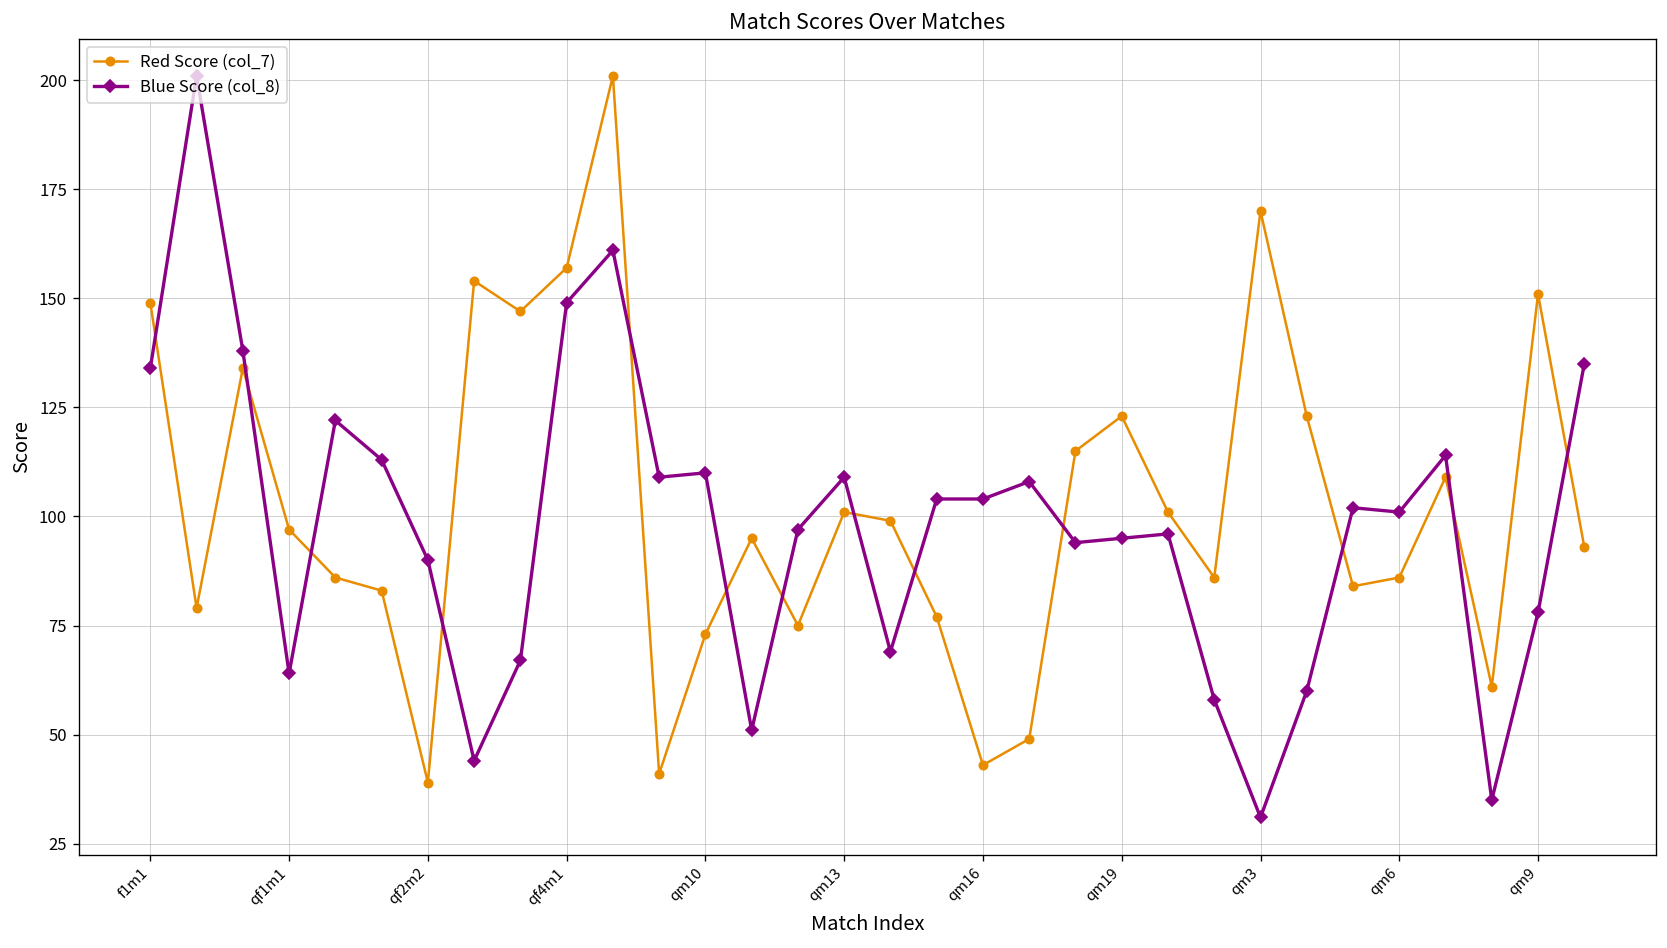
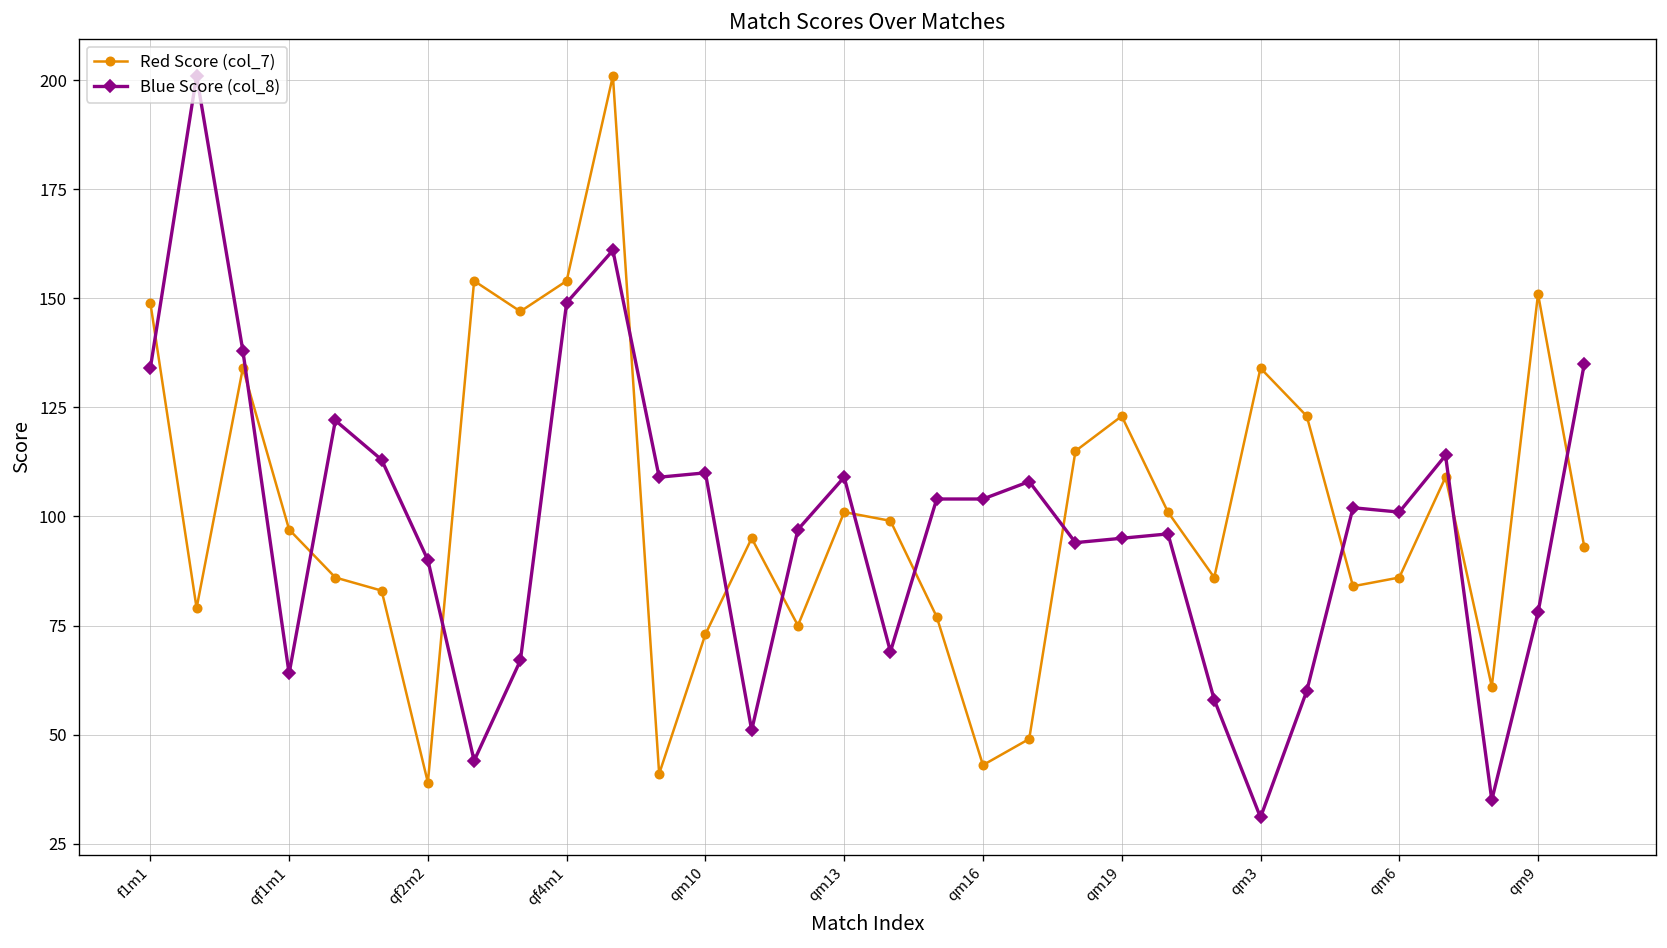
Red Score (col_7), qf4m1: 157 -> 154
Red Score (col_7), qm3: 170 -> 134
